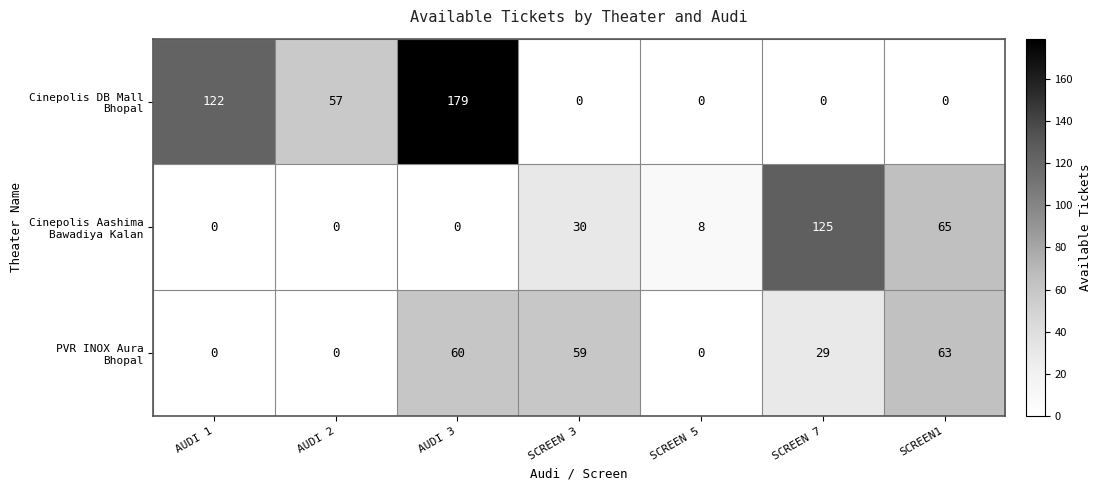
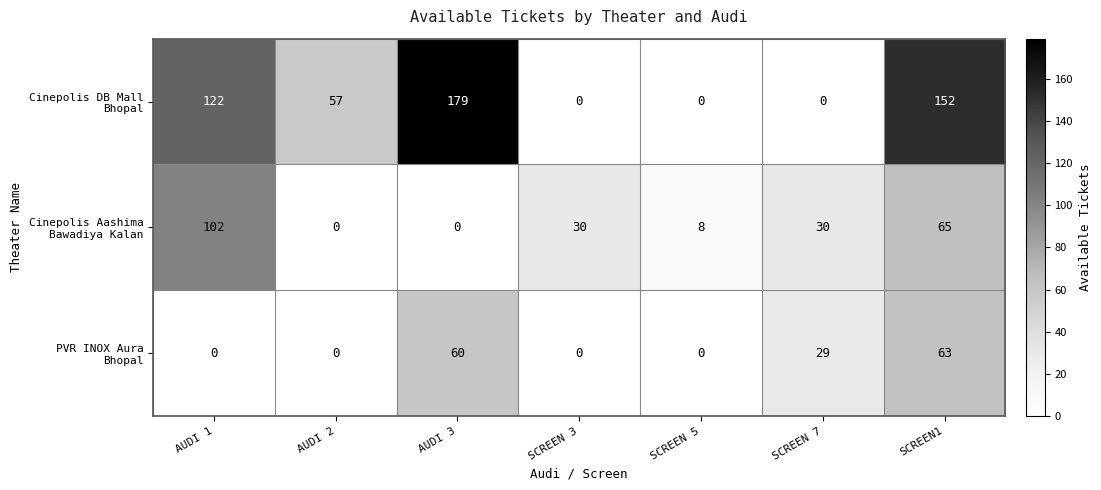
Cinepolis DB Mall Bhopal, SCREEN1: 0 -> 152
Cinepolis Aashima Bawadiya Kalan, AUDI 1: 0 -> 102
Cinepolis Aashima Bawadiya Kalan, SCREEN 7: 125 -> 30
PVR INOX Aura Bhopal, SCREEN 3: 59 -> 0
